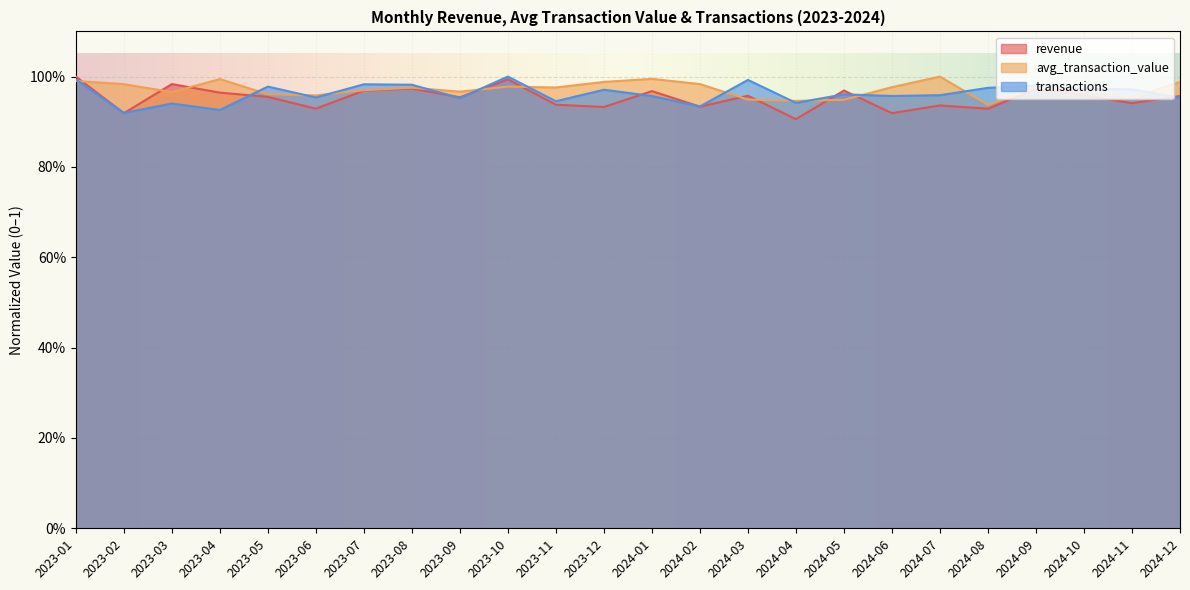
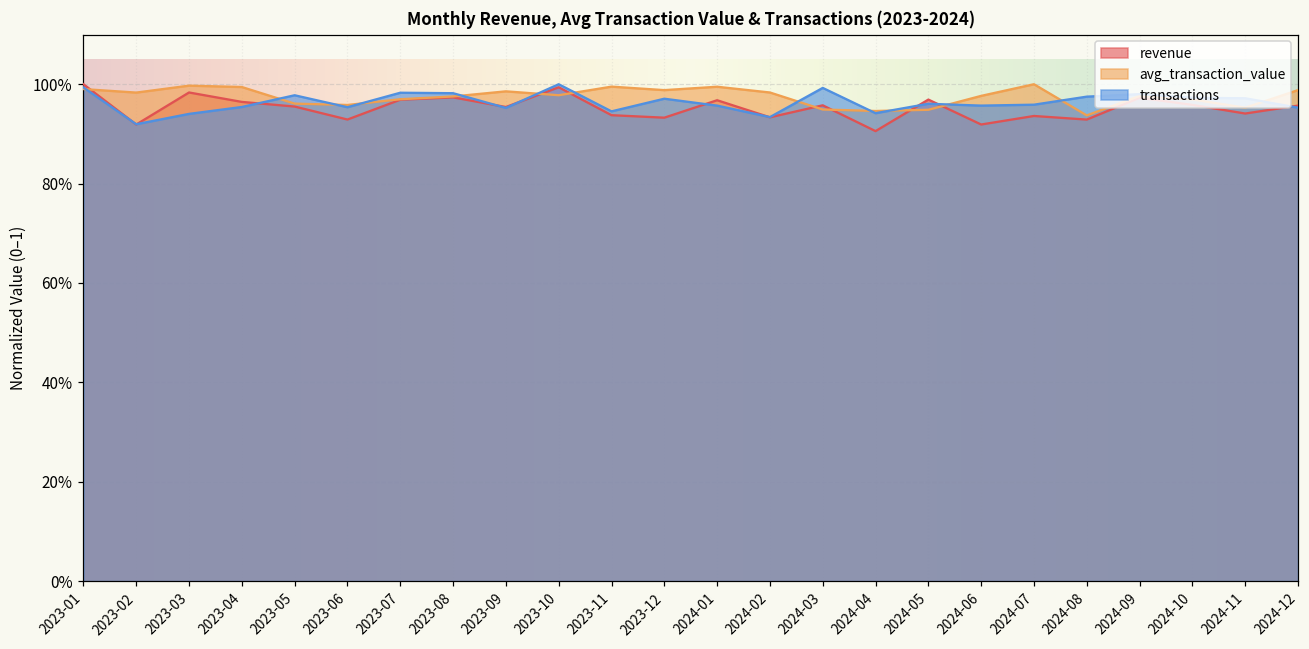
avg_transaction_value, 2023-03: 97% -> 100%
transactions, 2023-04: 93% -> 95%
avg_transaction_value, 2023-09: 97% -> 99%
avg_transaction_value, 2023-11: 98% -> 100%
